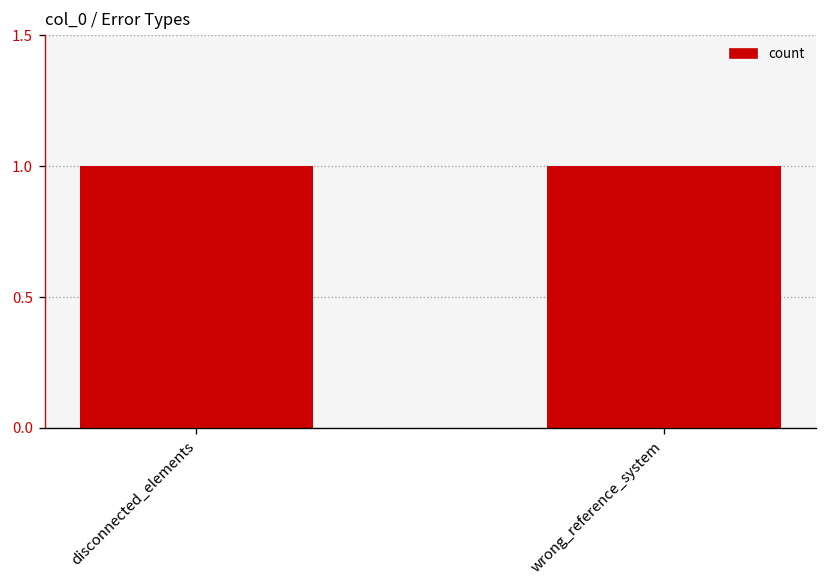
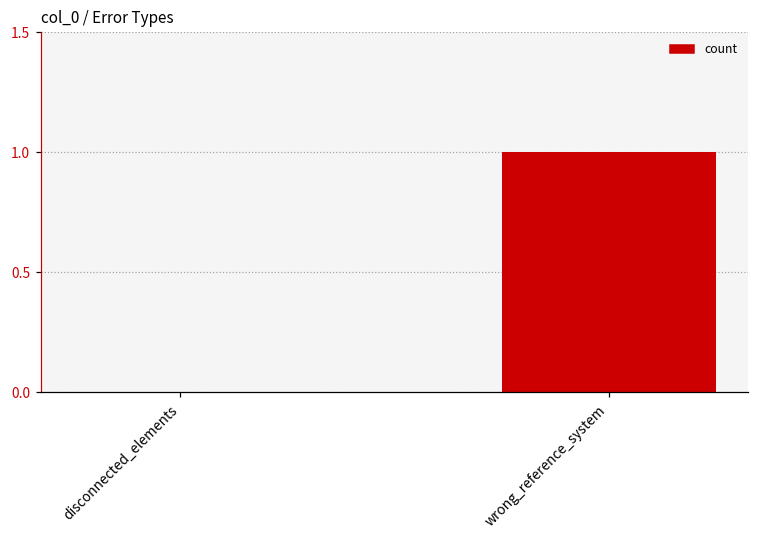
disconnected_elements: 1 -> 0
